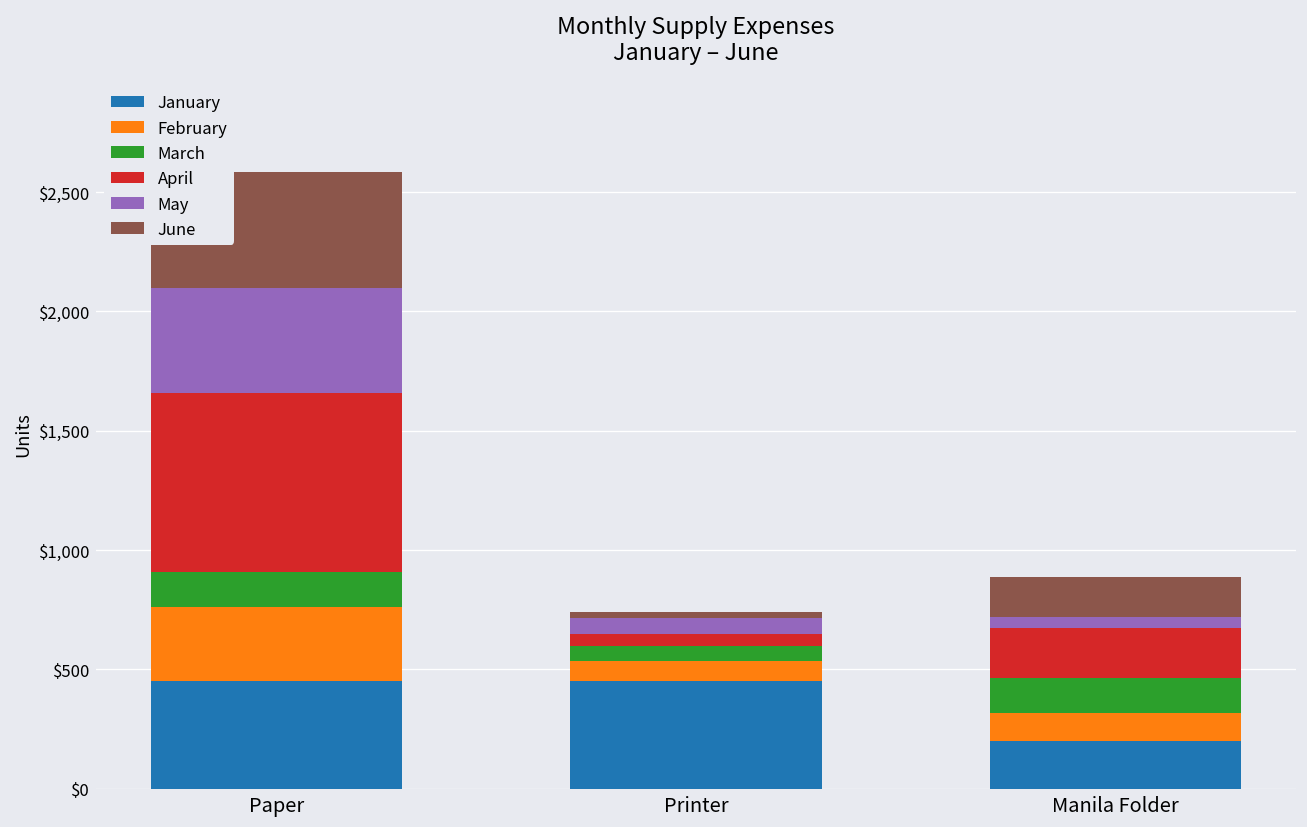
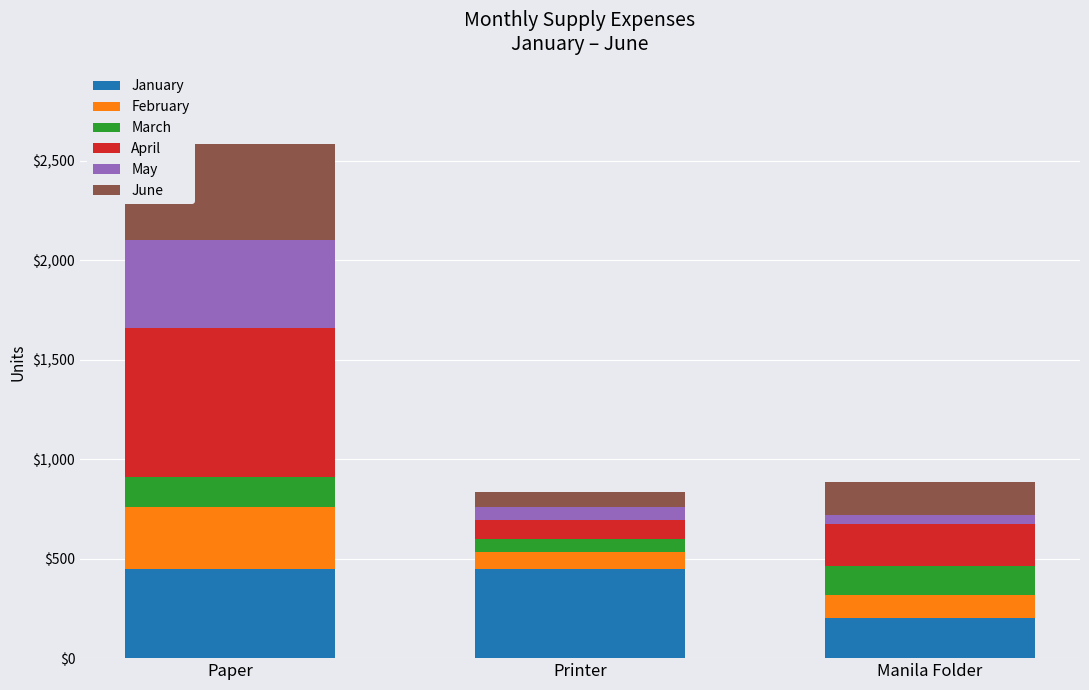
April, Printer: $50 -> $100
June, Printer: $20 -> $70
